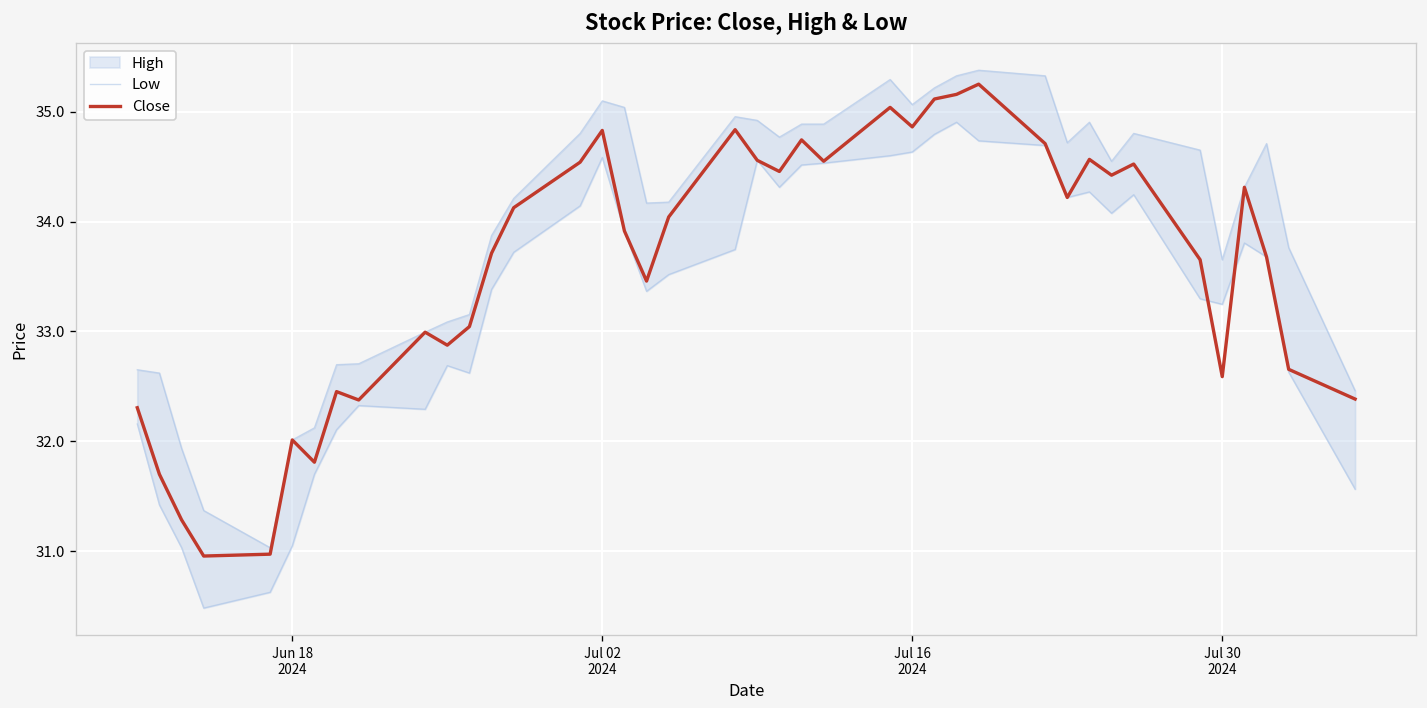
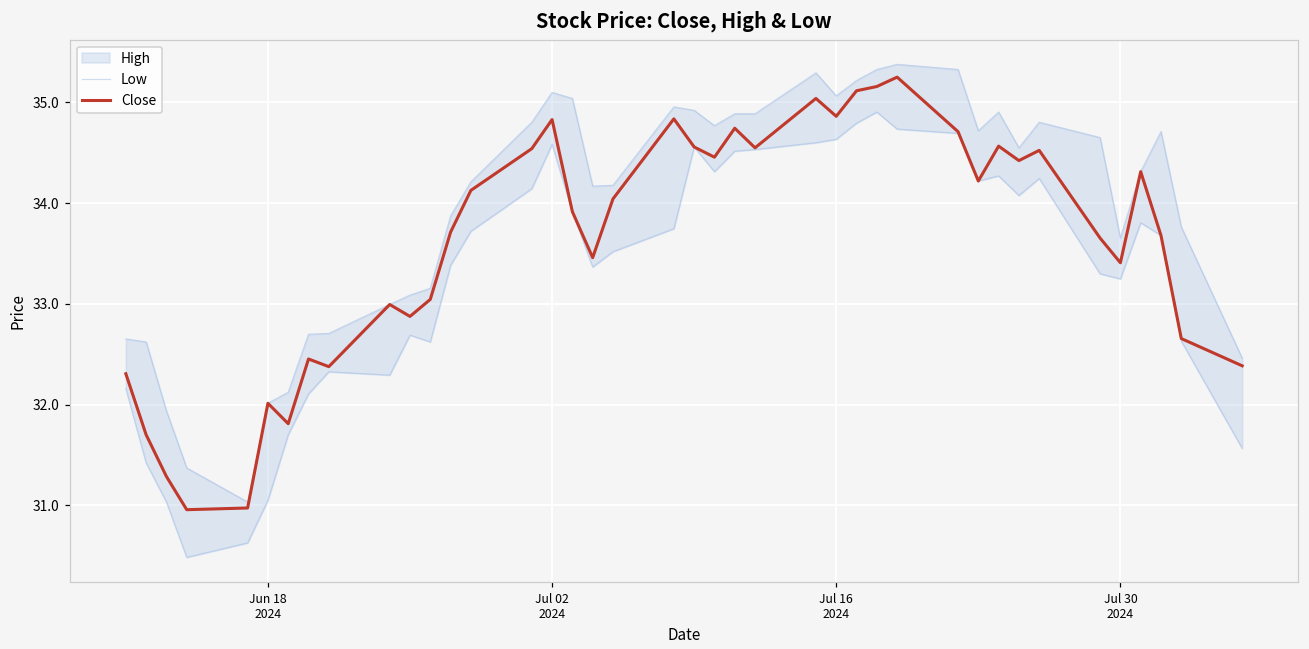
Close, Jul 30 2024: 32.6 -> 33.4
